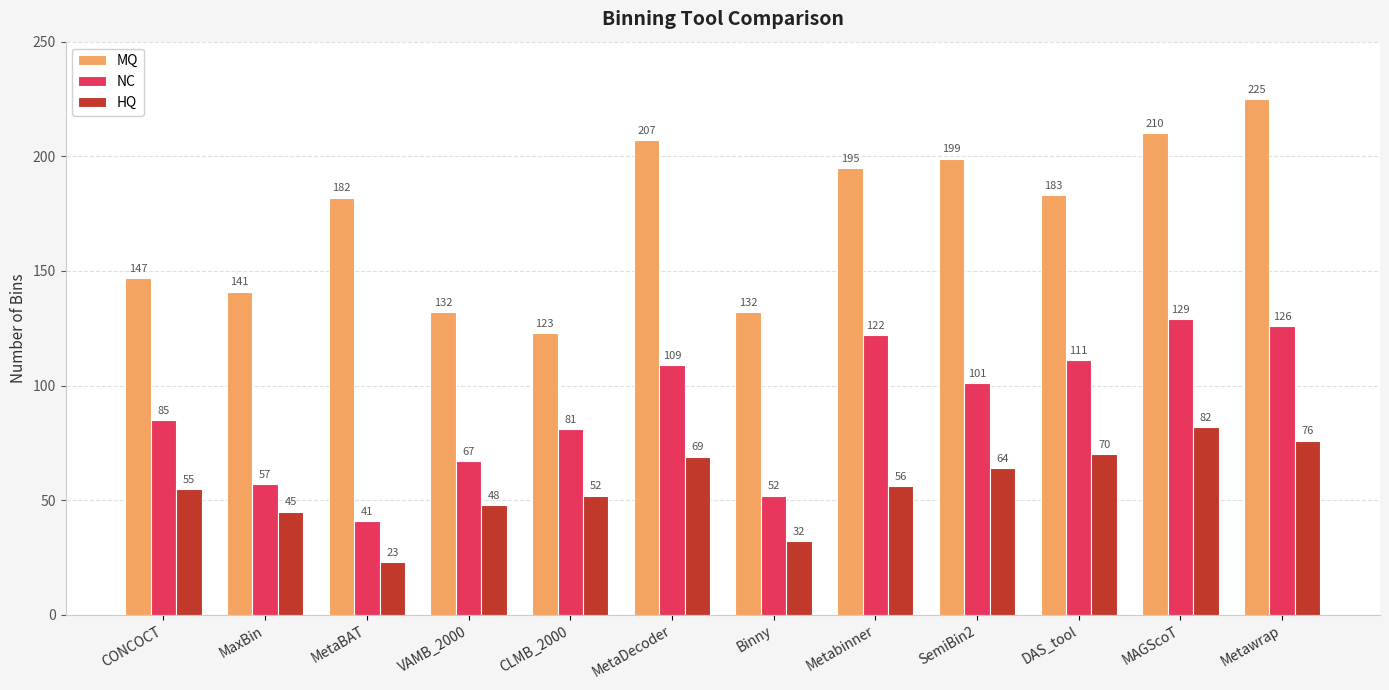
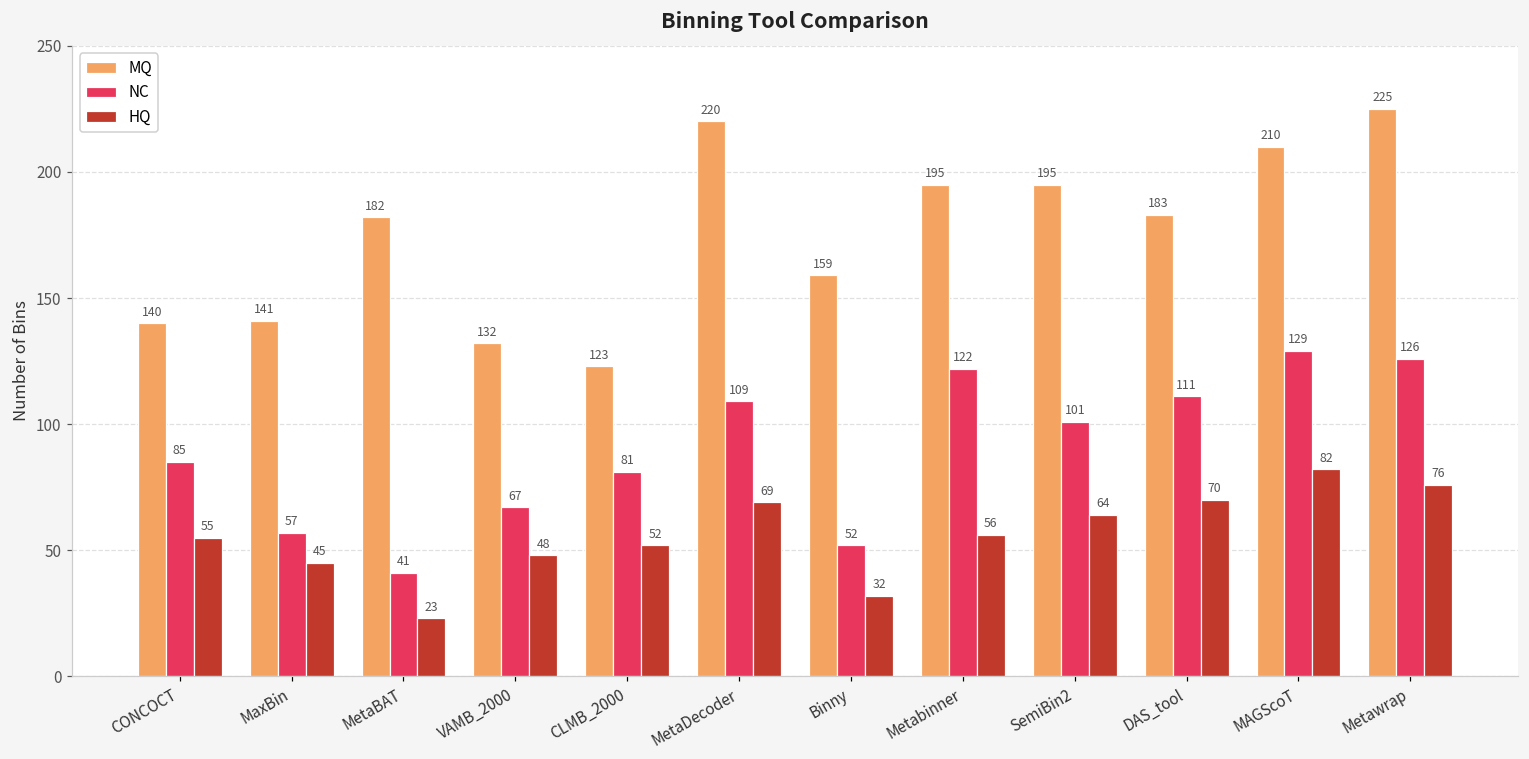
MQ, CONCOCT: 147 -> 140
MQ, MetaDecoder: 207 -> 220
MQ, Binny: 132 -> 159
MQ, SemiBin2: 199 -> 195
